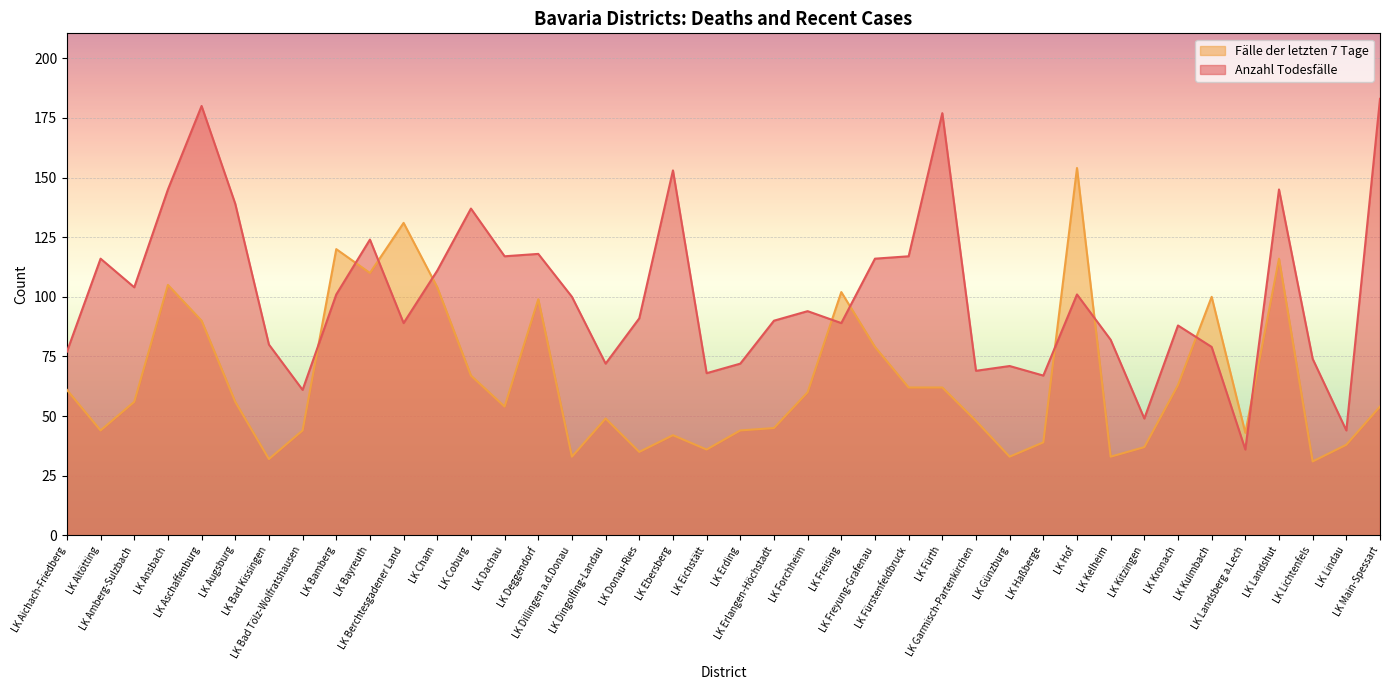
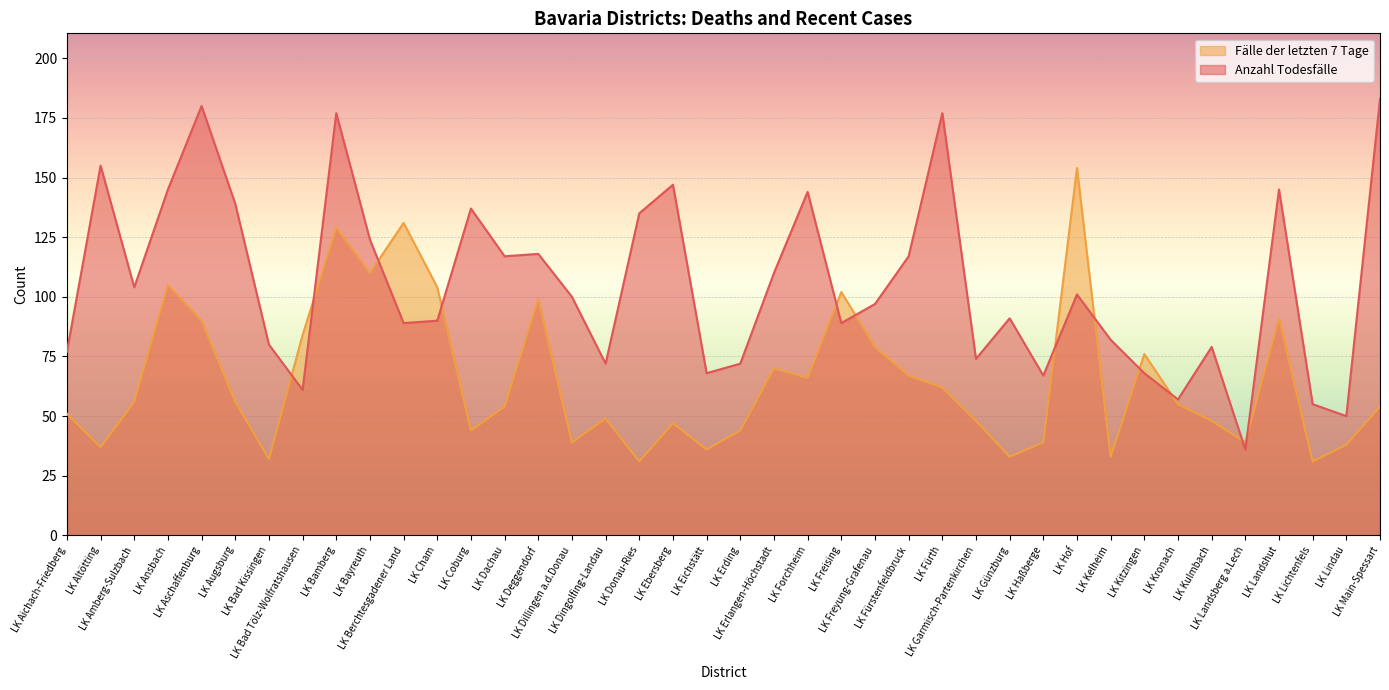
Fälle der letzten 7 Tage, LK Aichach-Friedberg: 61 -> 51
Fälle der letzten 7 Tage, LK Altötting: 44 -> 37
Anzahl Todesfälle, LK Altötting: 116 -> 155
Fälle der letzten 7 Tage, LK Bad Tölz-Wolfratshausen: 44 -> 84
Fälle der letzten 7 Tage, LK Bamberg: 120 -> 129
Anzahl Todesfälle, LK Bamberg: 101 -> 177
Anzahl Todesfälle, LK Cham: 111 -> 90
Fälle der letzten 7 Tage, LK Coburg: 67 -> 44
Fälle der letzten 7 Tage, LK Dillingen a.d.Donau: 33 -> 39
Fälle der letzten 7 Tage, LK Donau-Ries: 35 -> 31
Anzahl Todesfälle, LK Donau-Ries: 91 -> 135
Fälle der letzten 7 Tage, LK Ebersberg: 42 -> 47
Anzahl Todesfälle, LK Ebersberg: 153 -> 147
Fälle der letzten 7 Tage, LK Erlangen-Höchstadt: 45 -> 70
Anzahl Todesfälle, LK Erlangen-Höchstadt: 90 -> 110
Fälle der letzten 7 Tage, LK Forchheim: 60 -> 66
Anzahl Todesfälle, LK Forchheim: 94 -> 144
Anzahl Todesfälle, LK Freyung-Grafenau: 116 -> 97
Fälle der letzten 7 Tage, LK Fürstenfeldbruck: 62 -> 67
Anzahl Todesfälle, LK Garmisch-Partenkirchen: 69 -> 74
Anzahl Todesfälle, LK Günzburg: 71 -> 91
Fälle der letzten 7 Tage, LK Kitzingen: 37 -> 76
Anzahl Todesfälle, LK Kitzingen: 49 -> 68
Fälle der letzten 7 Tage, LK Kronach: 63 -> 55
Anzahl Todesfälle, LK Kronach: 88 -> 57
Fälle der letzten 7 Tage, LK Kulmbach: 100 -> 48
Fälle der letzten 7 Tage, LK Landsberg a.Lech: 43 -> 39
Fälle der letzten 7 Tage, LK Landshut: 116 -> 91
Anzahl Todesfälle, LK Lichtenfels: 74 -> 55
Anzahl Todesfälle, LK Lindau: 44 -> 50
